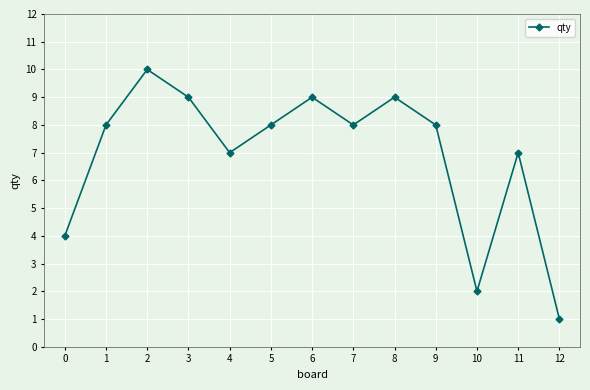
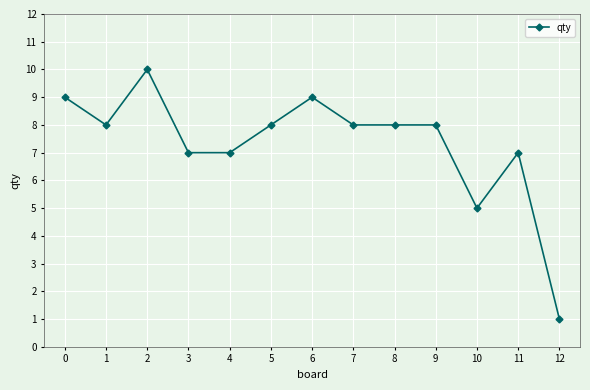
0: 4 -> 9
3: 9 -> 7
8: 9 -> 8
10: 2 -> 5
